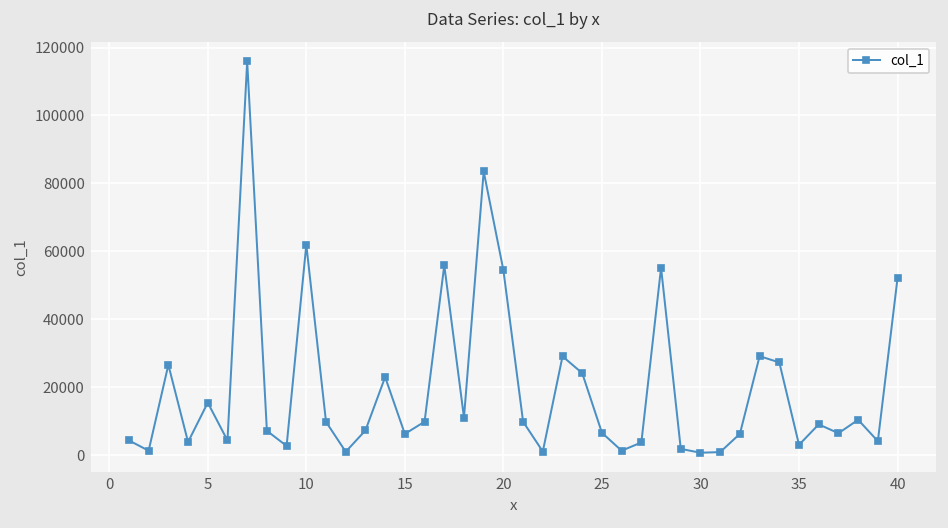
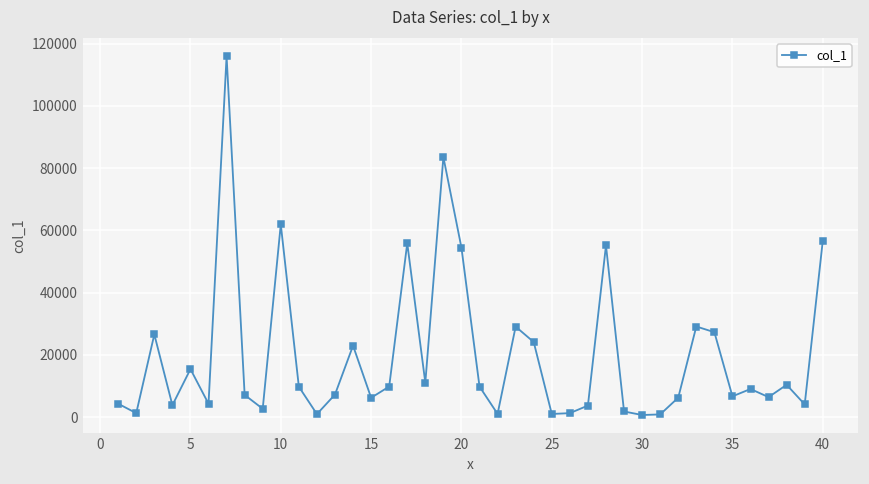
25: 7000 -> 1000
35: 3000 -> 7000
40: 52000 -> 57000
